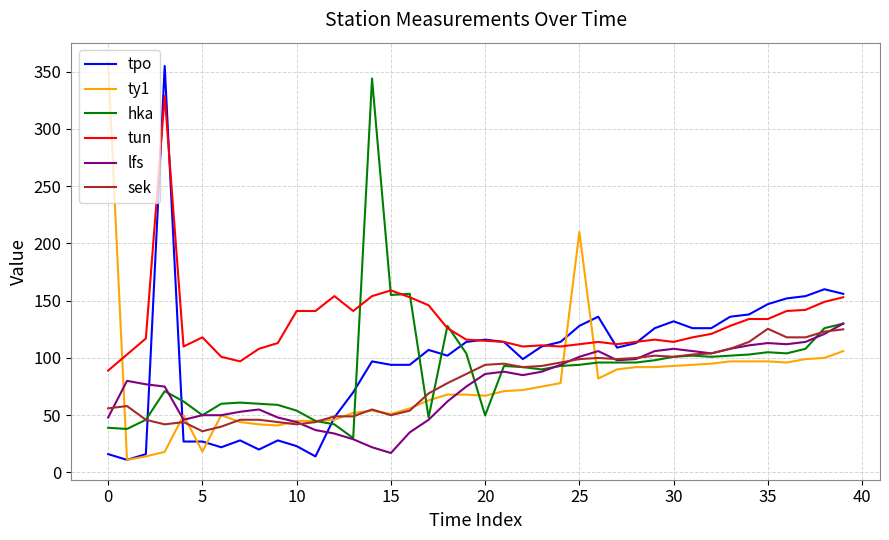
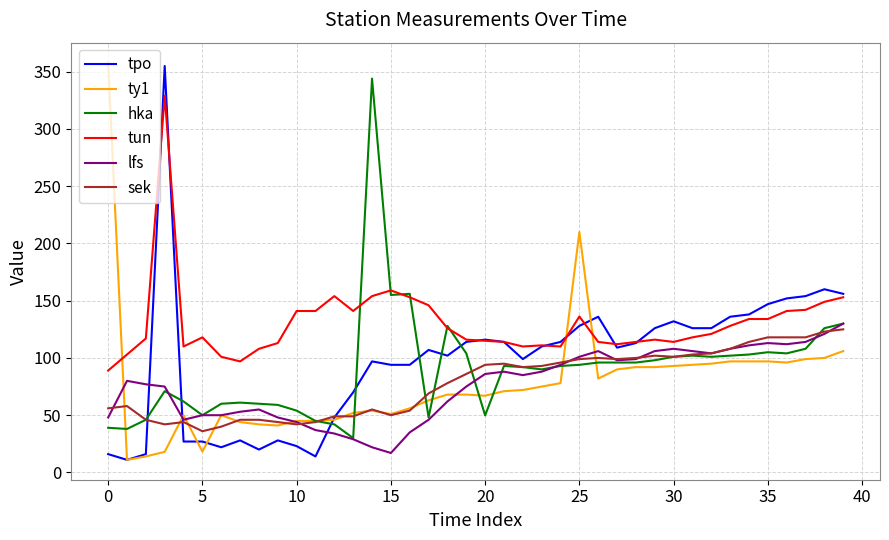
tun, 25: 112 -> 136
sek, 35: 126 -> 118
